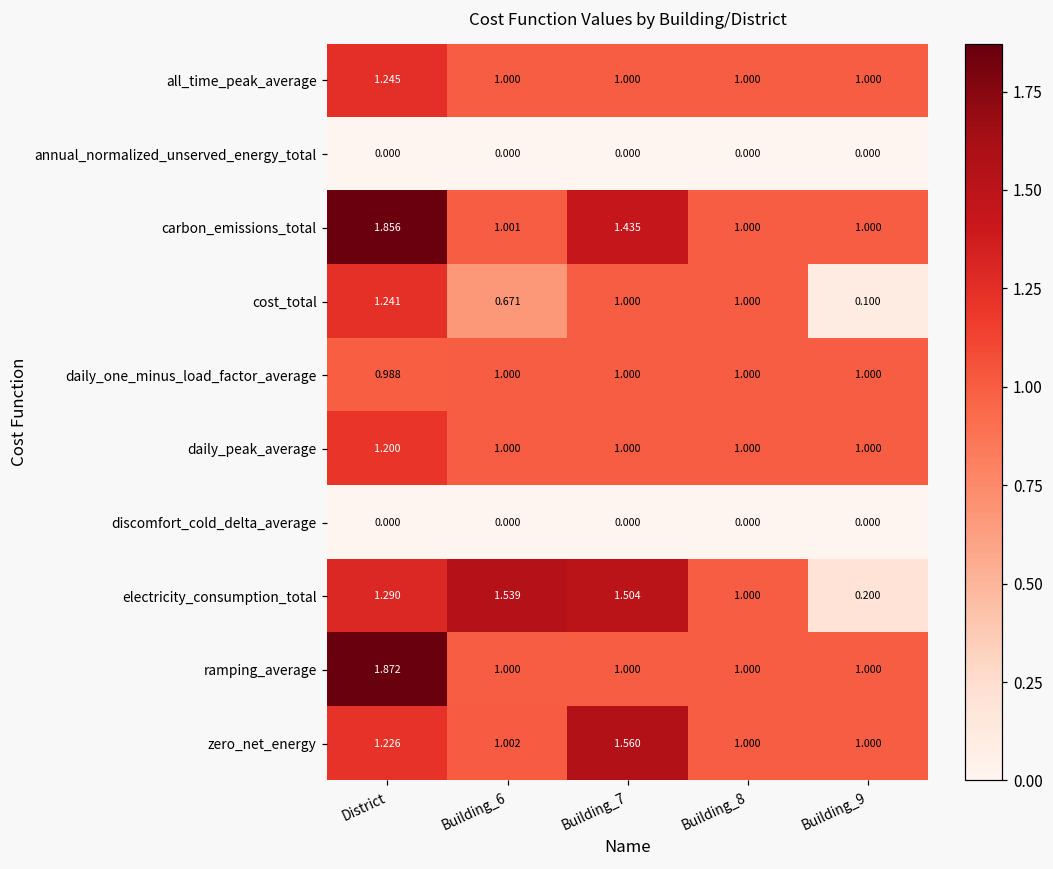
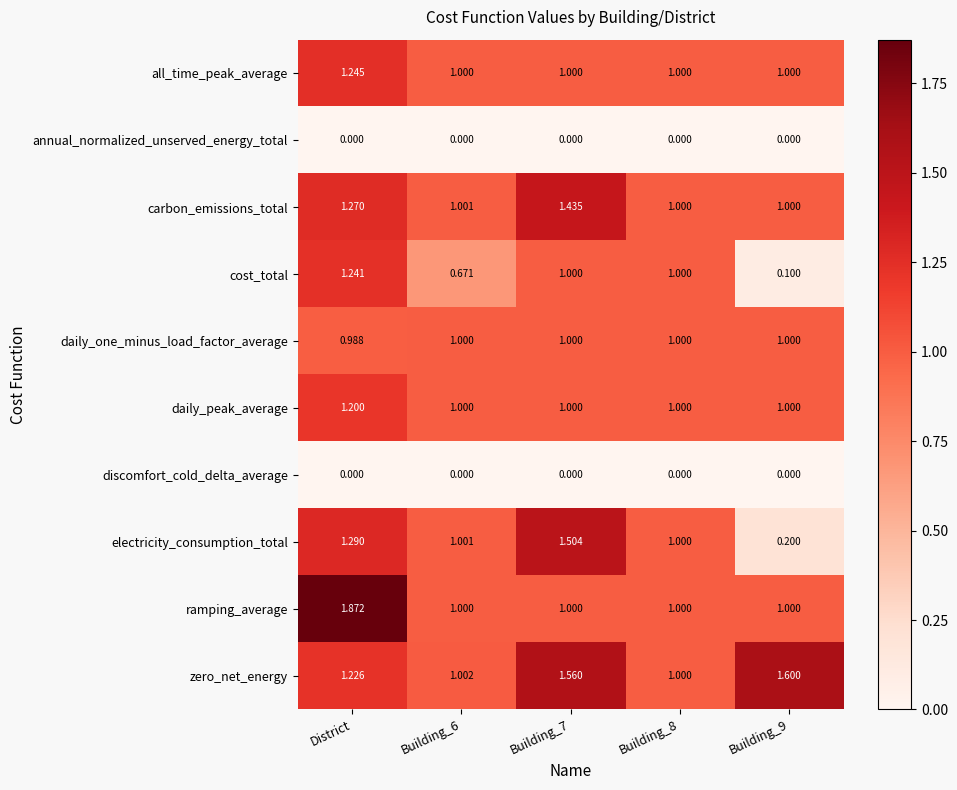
carbon_emissions_total, District: 1.856 -> 1.270
electricity_consumption_total, Building_6: 1.539 -> 1.001
zero_net_energy, Building_9: 1.000 -> 1.600
